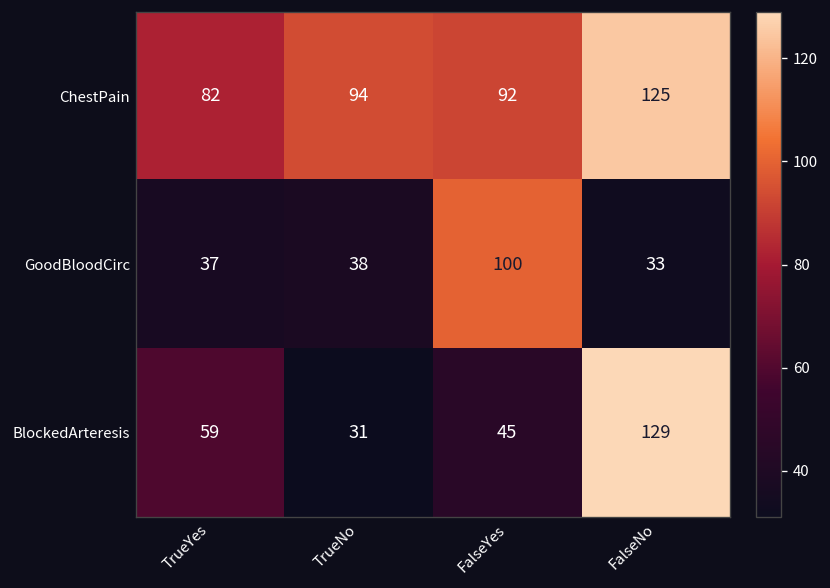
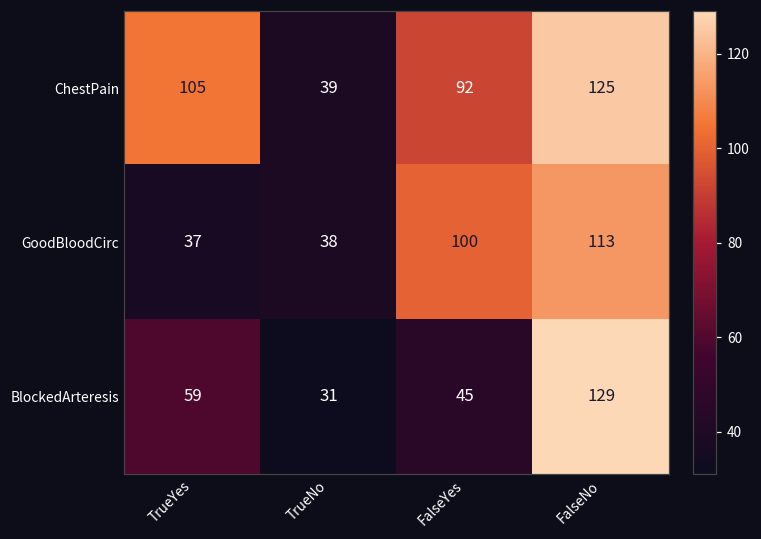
ChestPain, TrueYes: 82 -> 105
ChestPain, TrueNo: 94 -> 39
GoodBloodCirc, FalseNo: 33 -> 113
